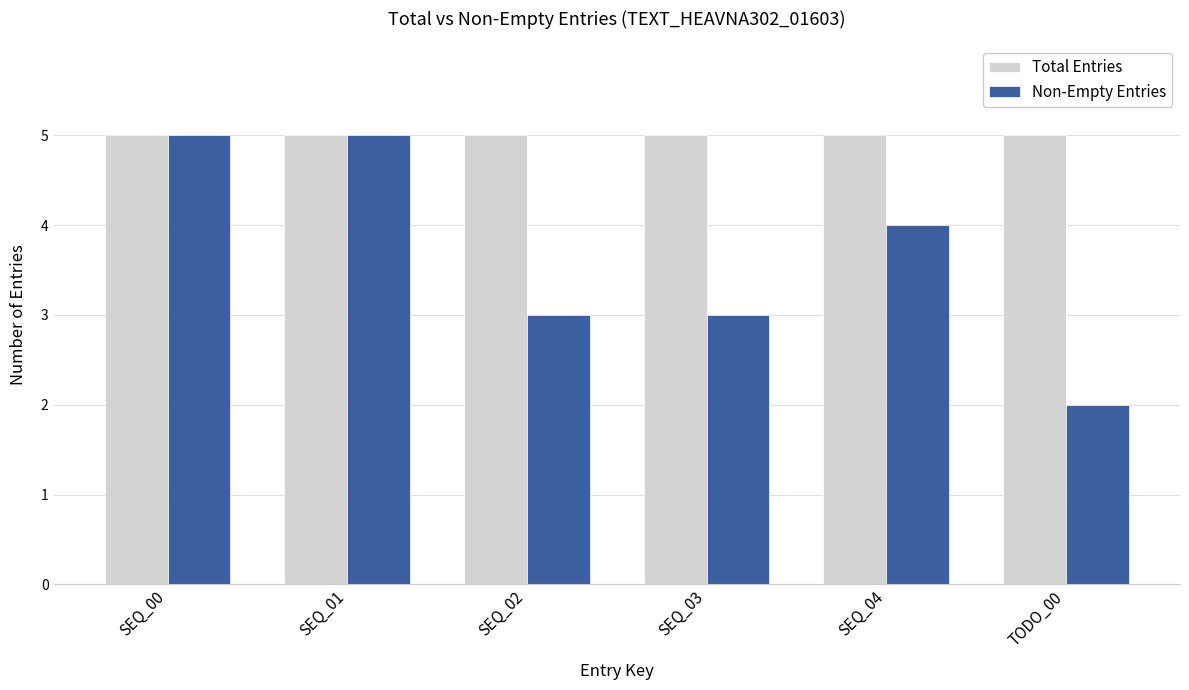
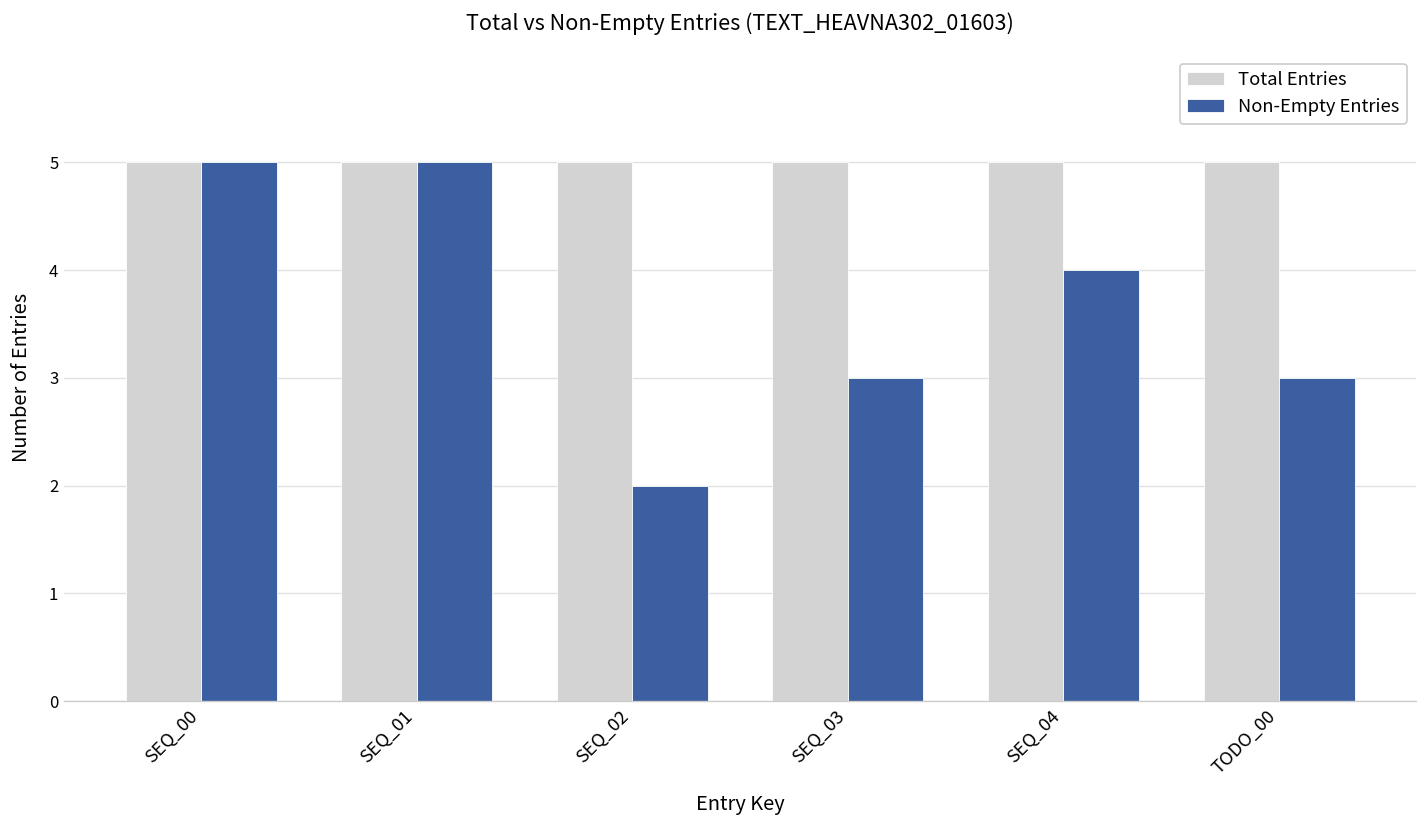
Non-Empty Entries, SEQ_02: 3 -> 2
Non-Empty Entries, TODO_00: 2 -> 3
